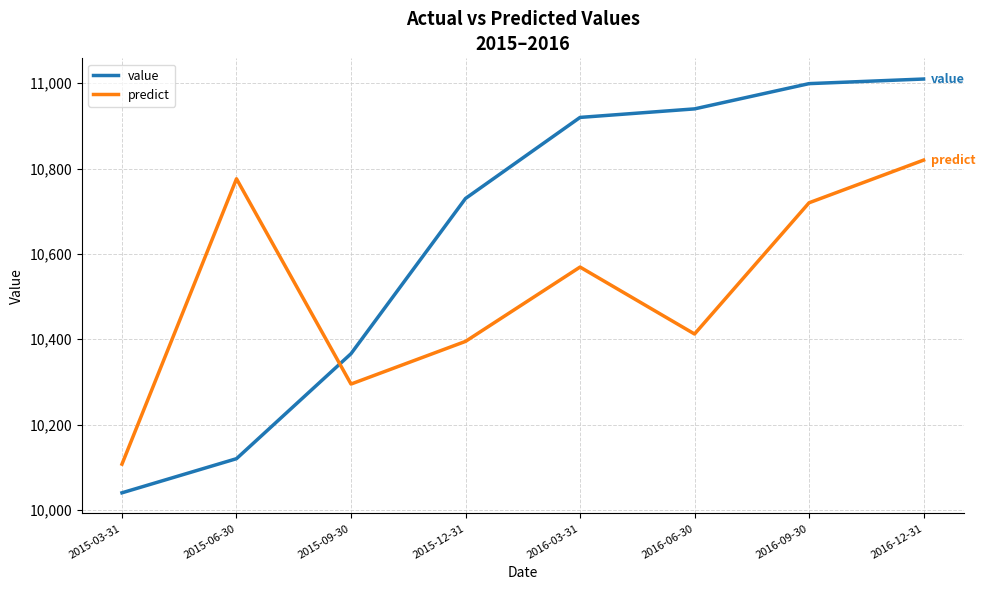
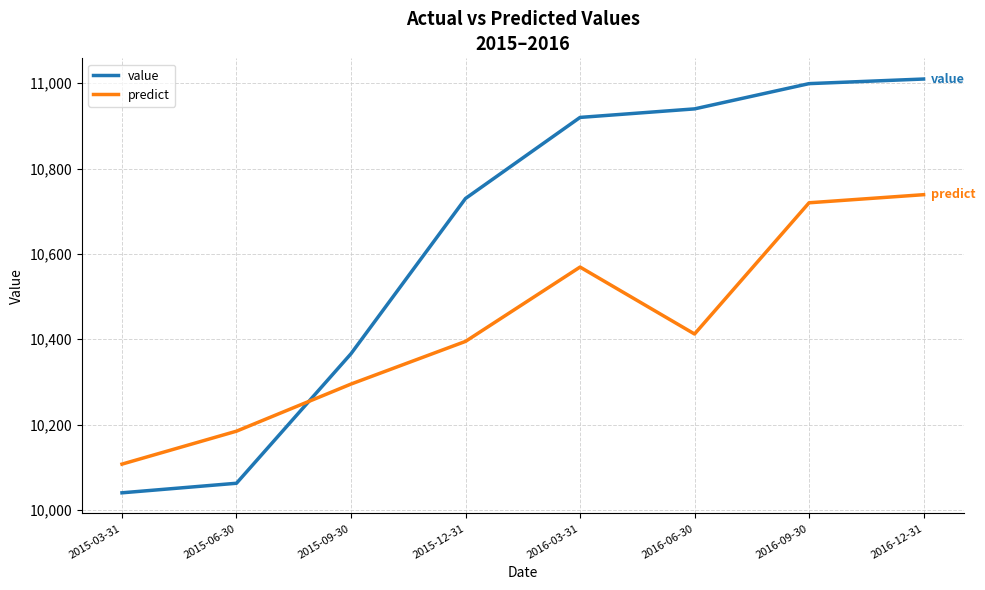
value, 2015-06-30: 10,120 -> 10,060
predict, 2015-06-30: 10,780 -> 10,180
predict, 2016-12-31: 10,820 -> 10,740
